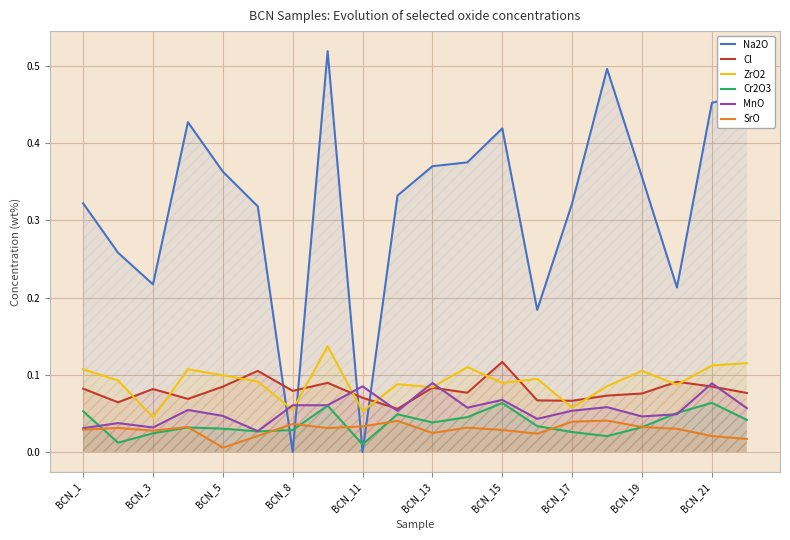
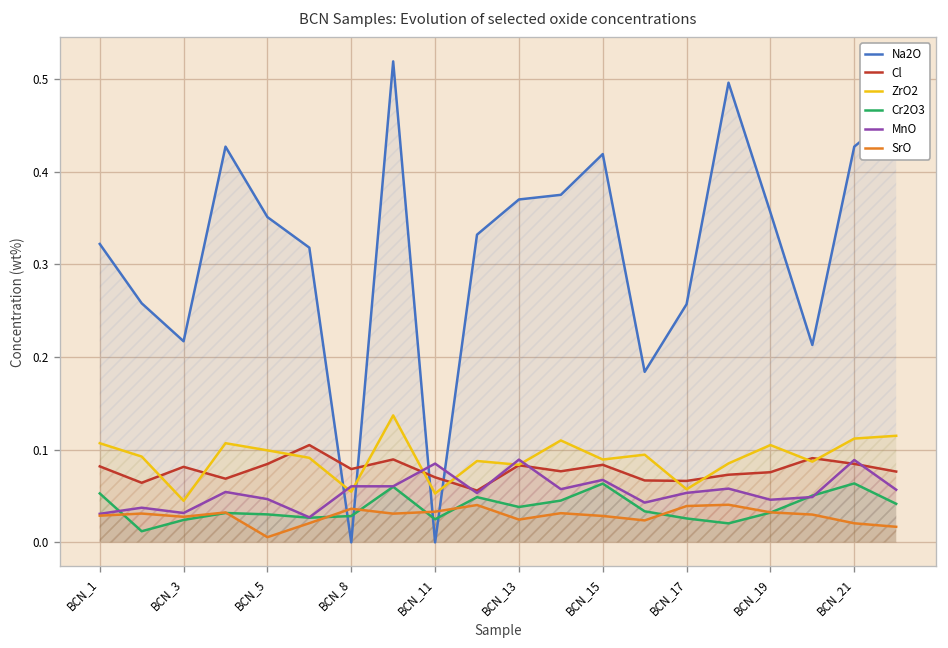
Na2O, BCN_5: 0.36 -> 0.35
Cr2O3, BCN_11: 0.01 -> 0.02
Cl, BCN_15: 0.12 -> 0.08
Na2O, BCN_17: 0.32 -> 0.26
Na2O, BCN_21: 0.45 -> 0.43
